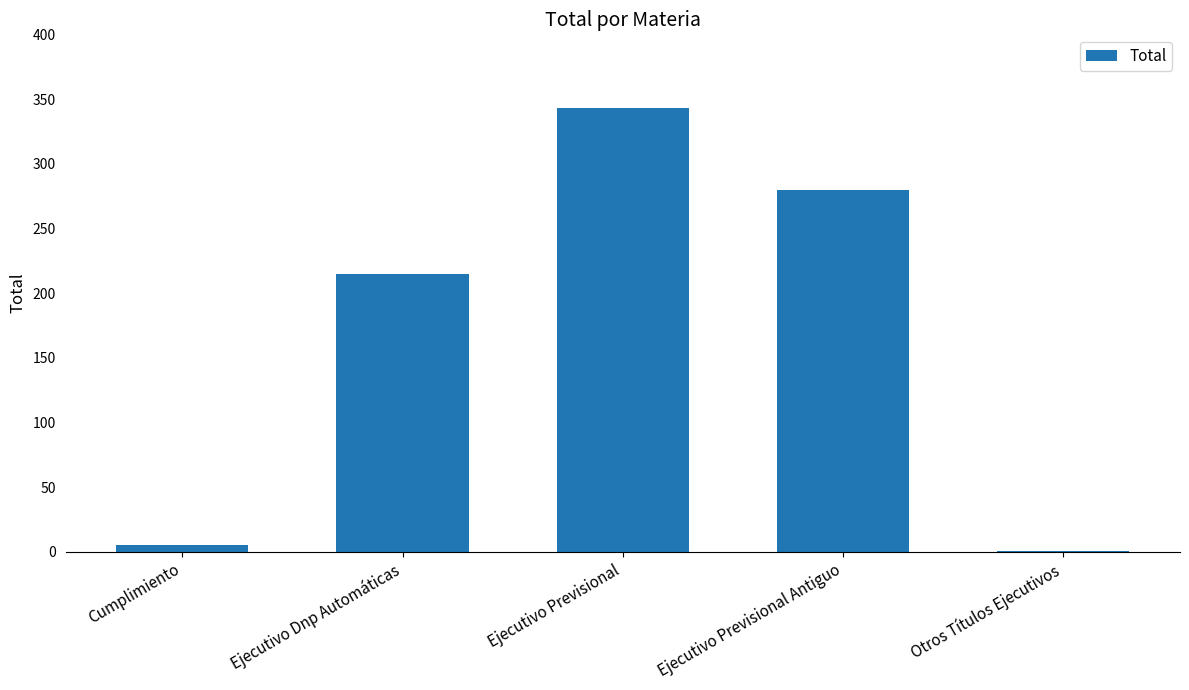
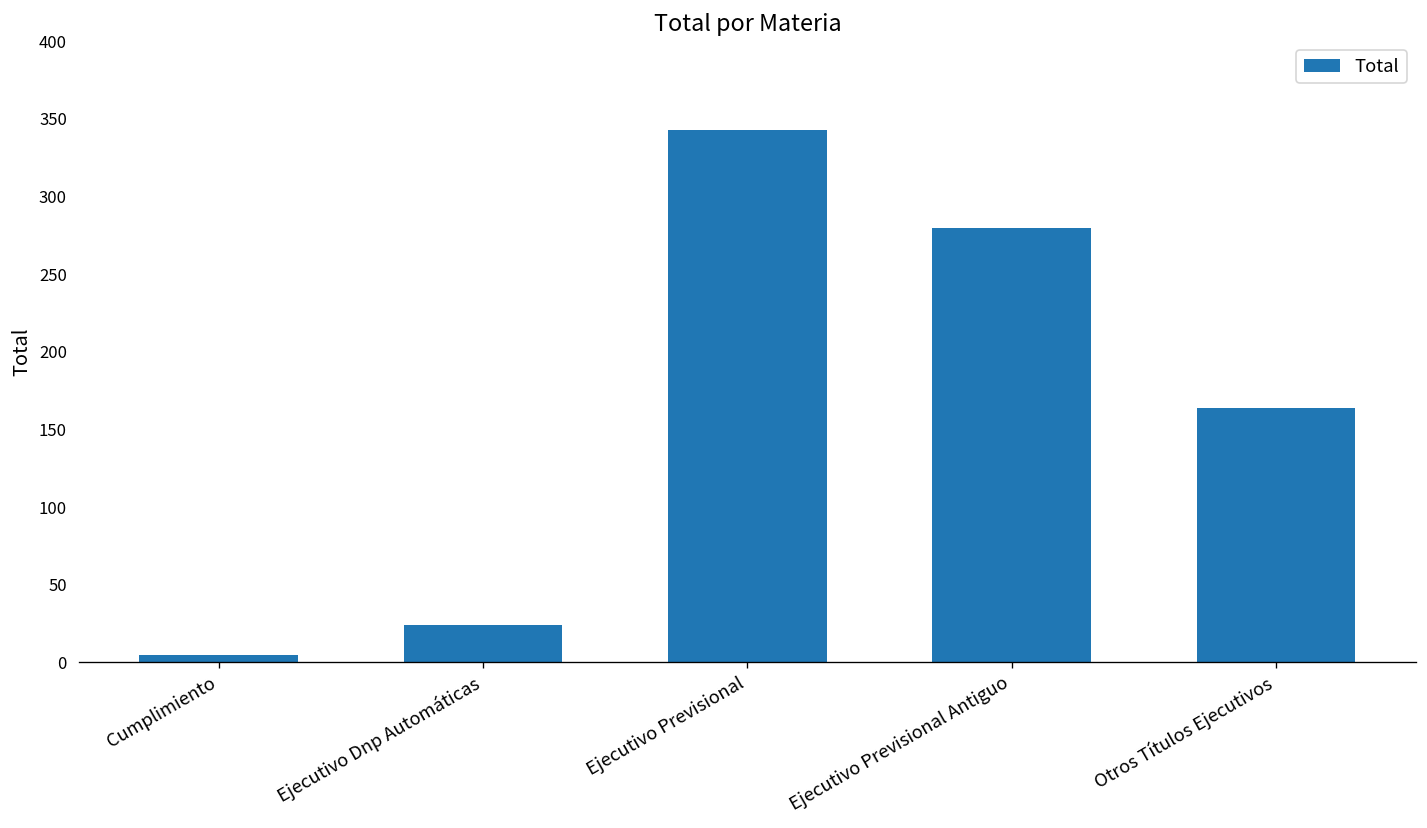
Ejecutivo Dnp Automáticas: 215 -> 24
Otros Títulos Ejecutivos: 1 -> 164
